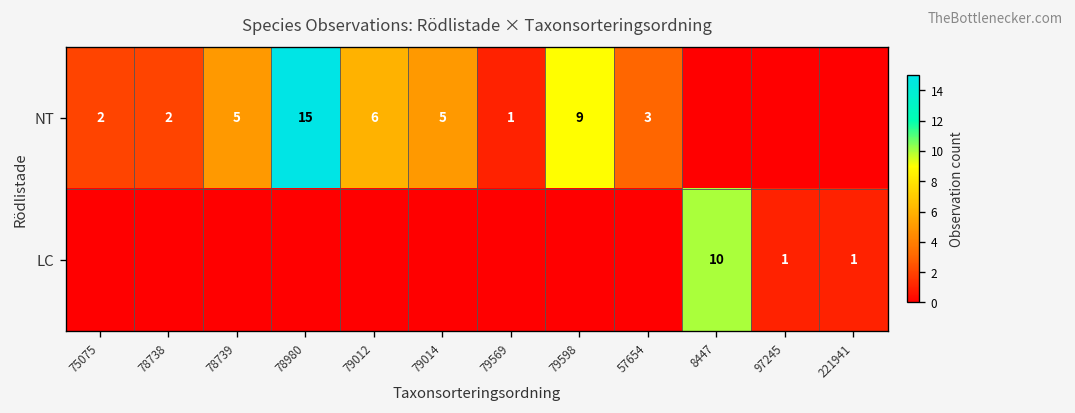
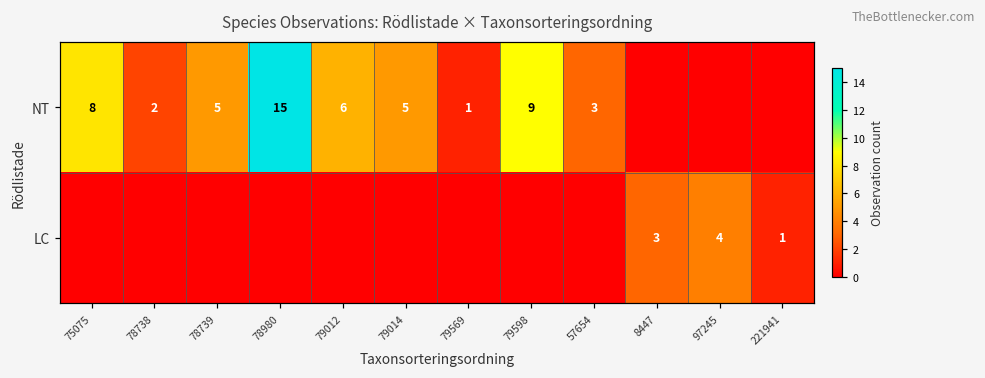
NT, 75075: 2 -> 8
LC, 8447: 10 -> 3
LC, 97245: 1 -> 4
